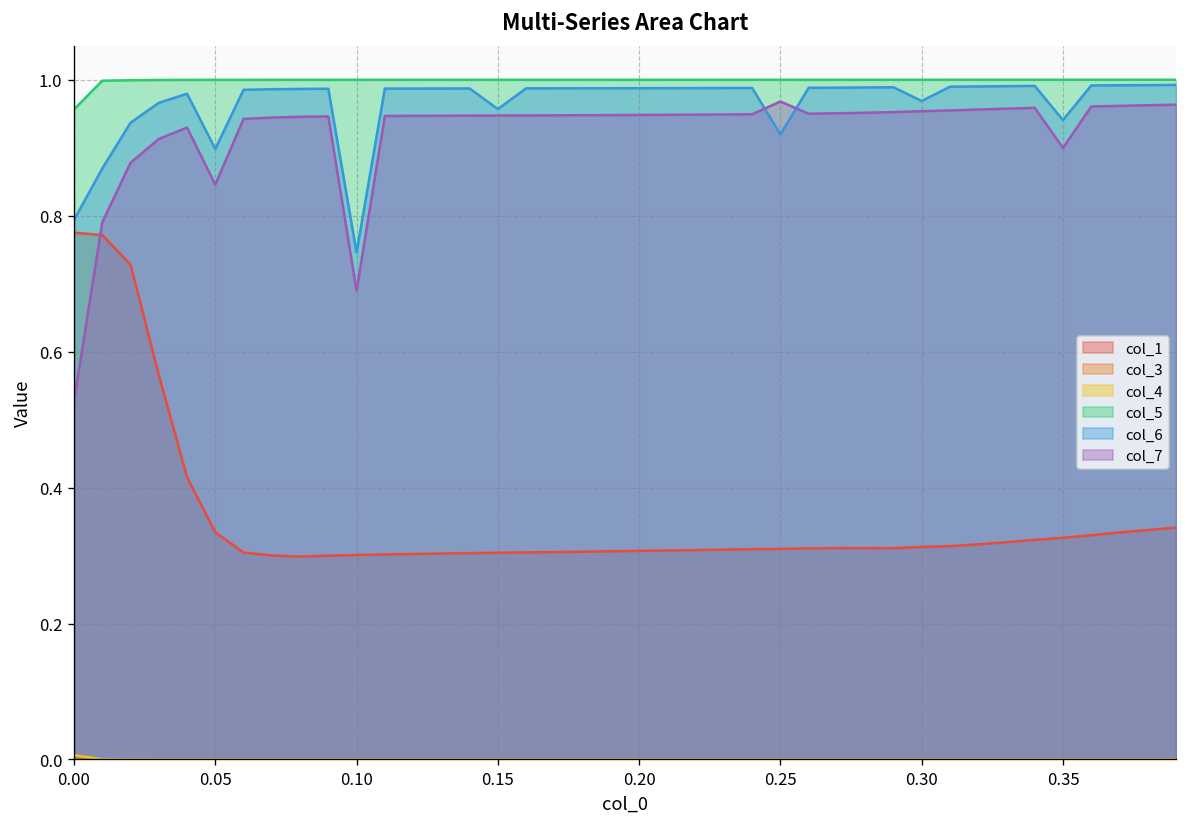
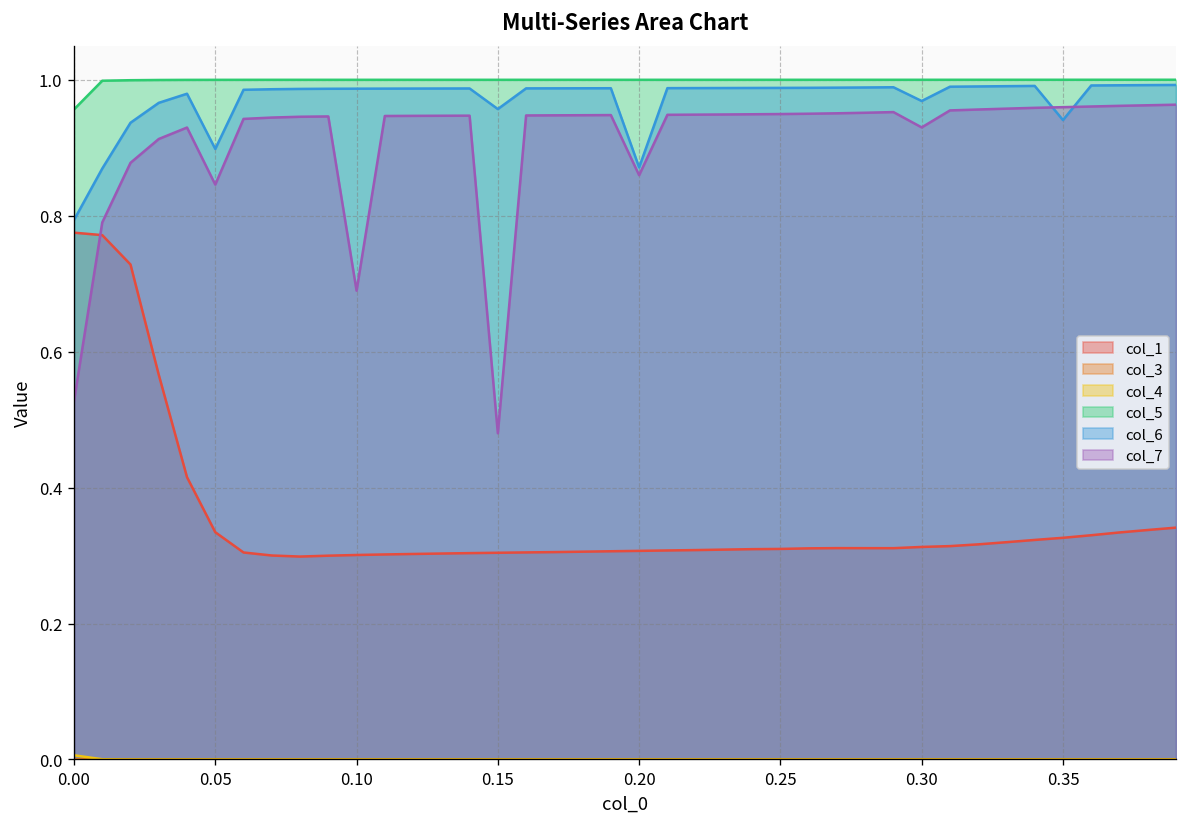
col_6, 0.10: 0.75 -> 0.99
col_7, 0.15: 0.95 -> 0.48
col_6, 0.20: 0.99 -> 0.87
col_7, 0.20: 0.95 -> 0.86
col_6, 0.25: 0.92 -> 0.99
col_7, 0.25: 0.97 -> 0.95
col_7, 0.30: 0.95 -> 0.93
col_7, 0.35: 0.90 -> 0.96
